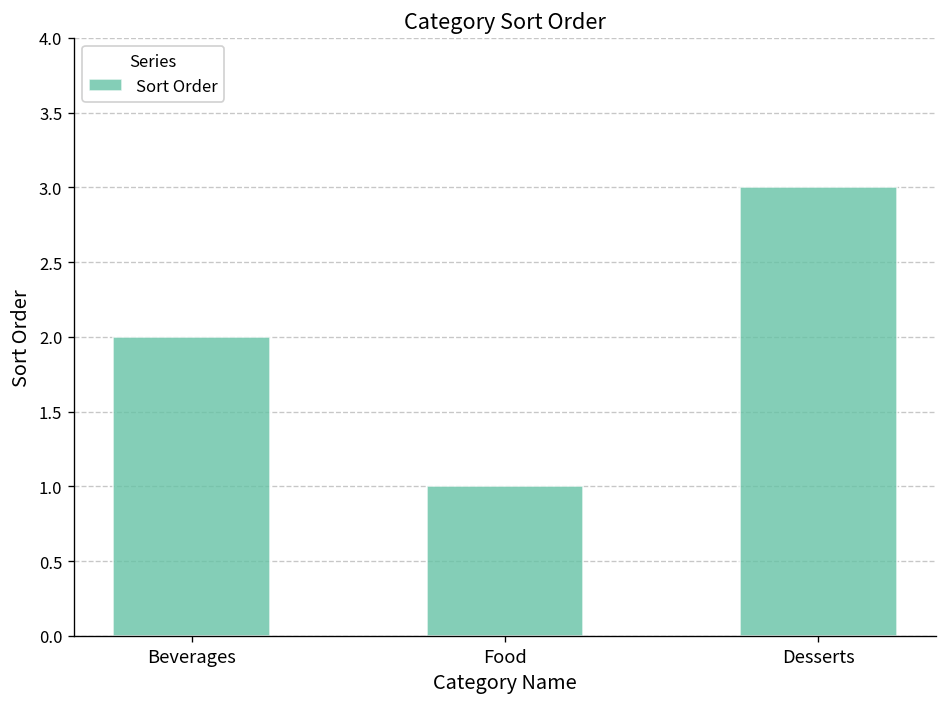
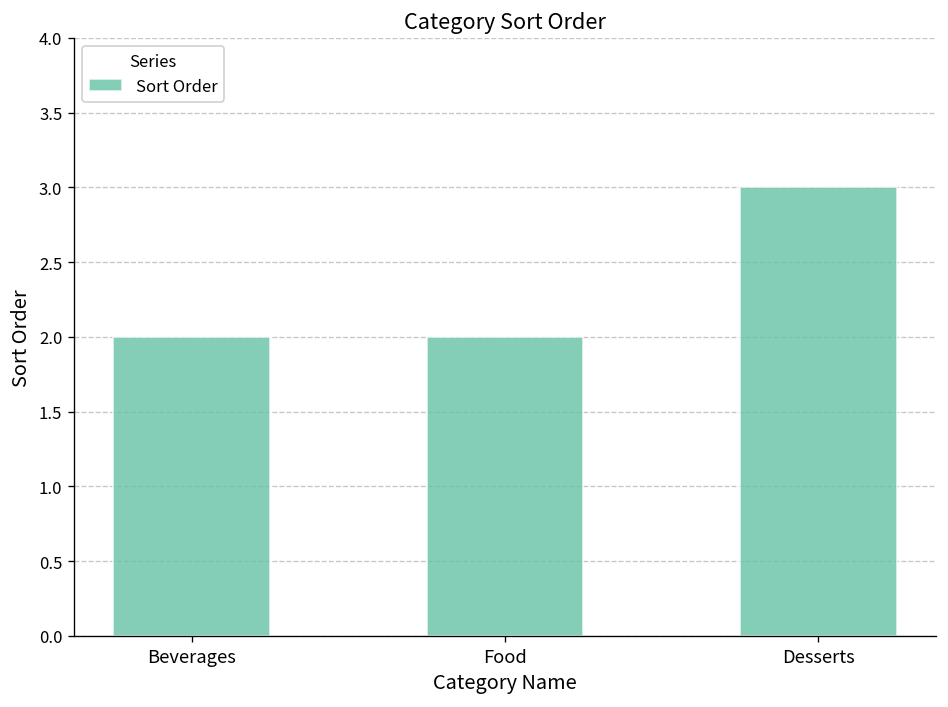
Food: 1 -> 2
